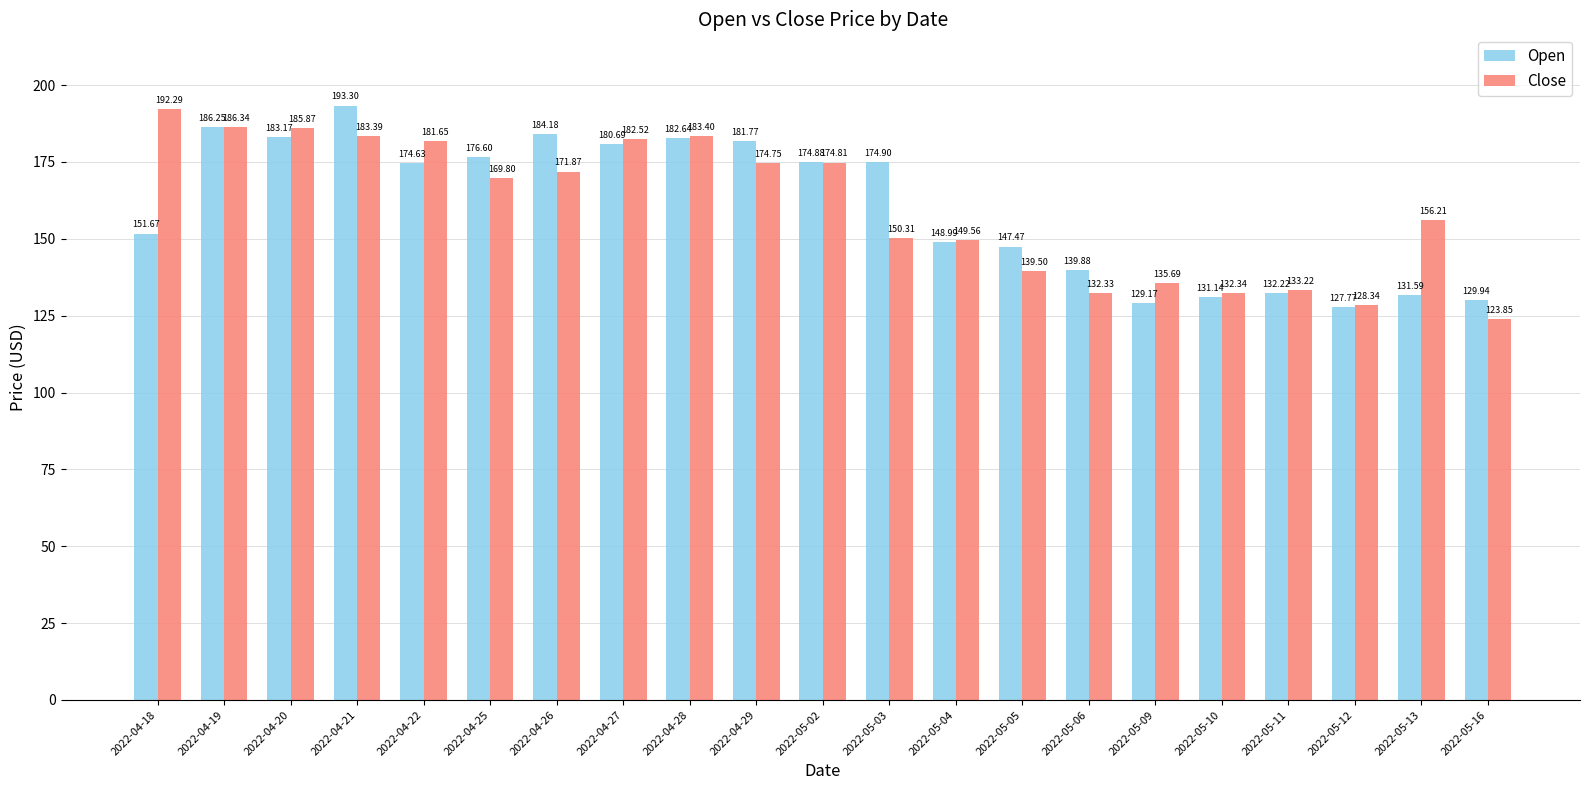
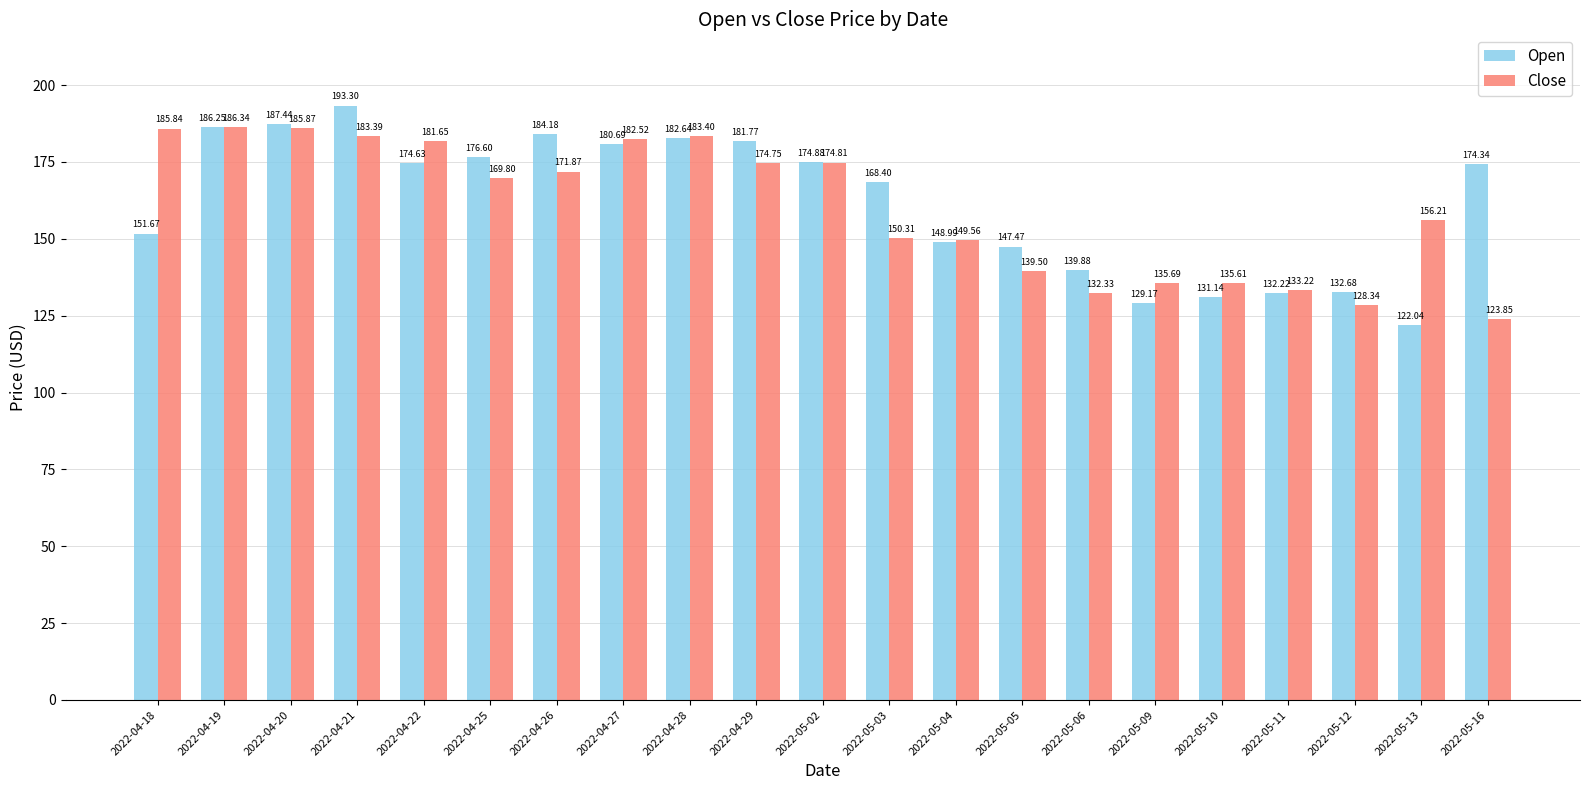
Close, 2022-04-18: 192.29 -> 185.84
Open, 2022-04-20: 183.17 -> 187.44
Open, 2022-05-03: 174.90 -> 168.40
Close, 2022-05-10: 132.34 -> 135.61
Open, 2022-05-12: 127.77 -> 132.68
Open, 2022-05-13: 131.59 -> 122.04
Open, 2022-05-16: 129.94 -> 174.34
